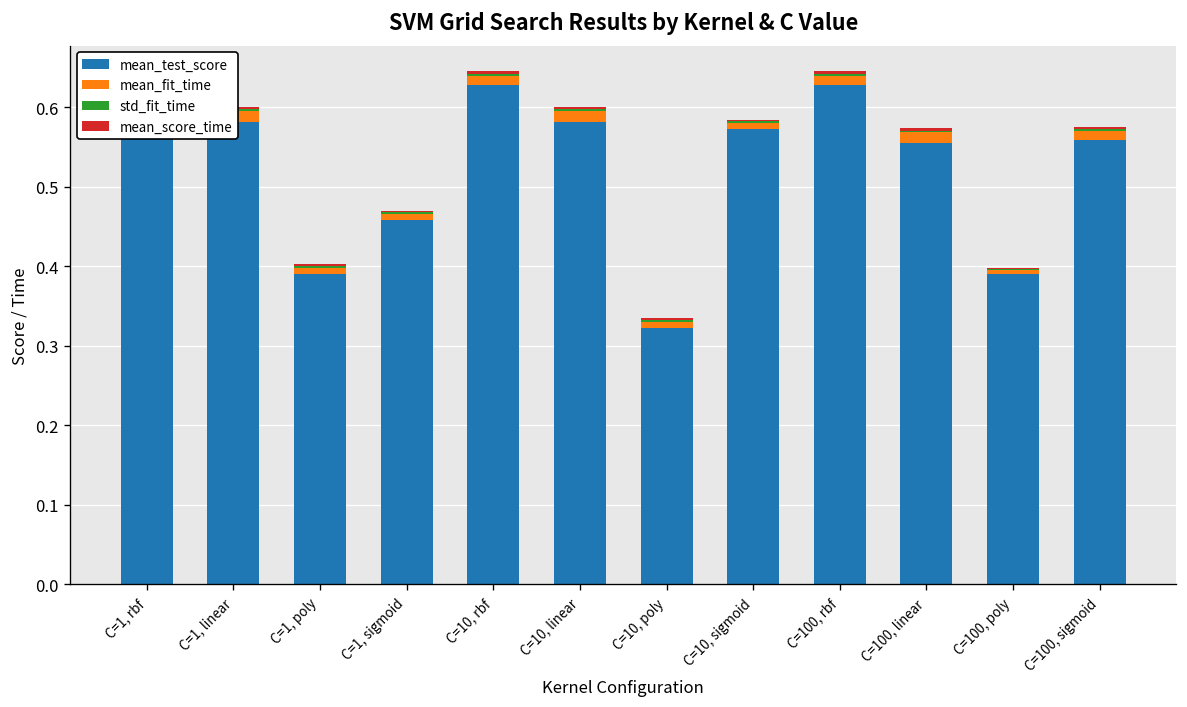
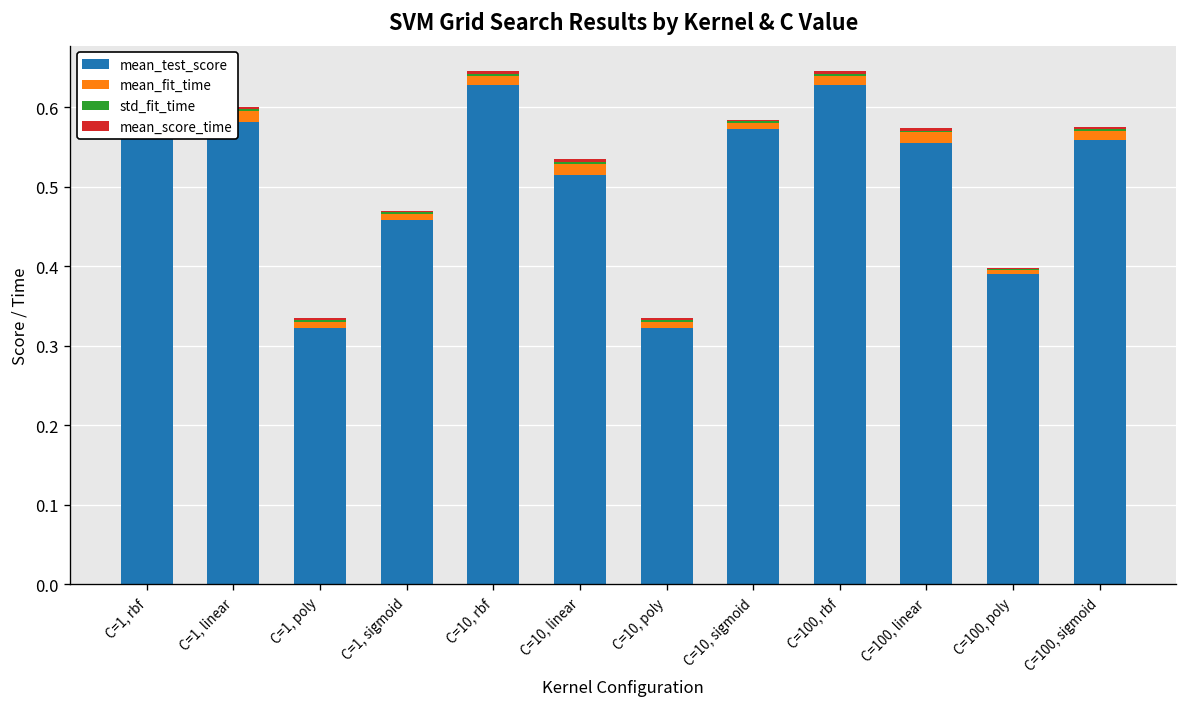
mean_test_score, C=1, poly: 0.39 -> 0.32
mean_test_score, C=10, linear: 0.58 -> 0.52
